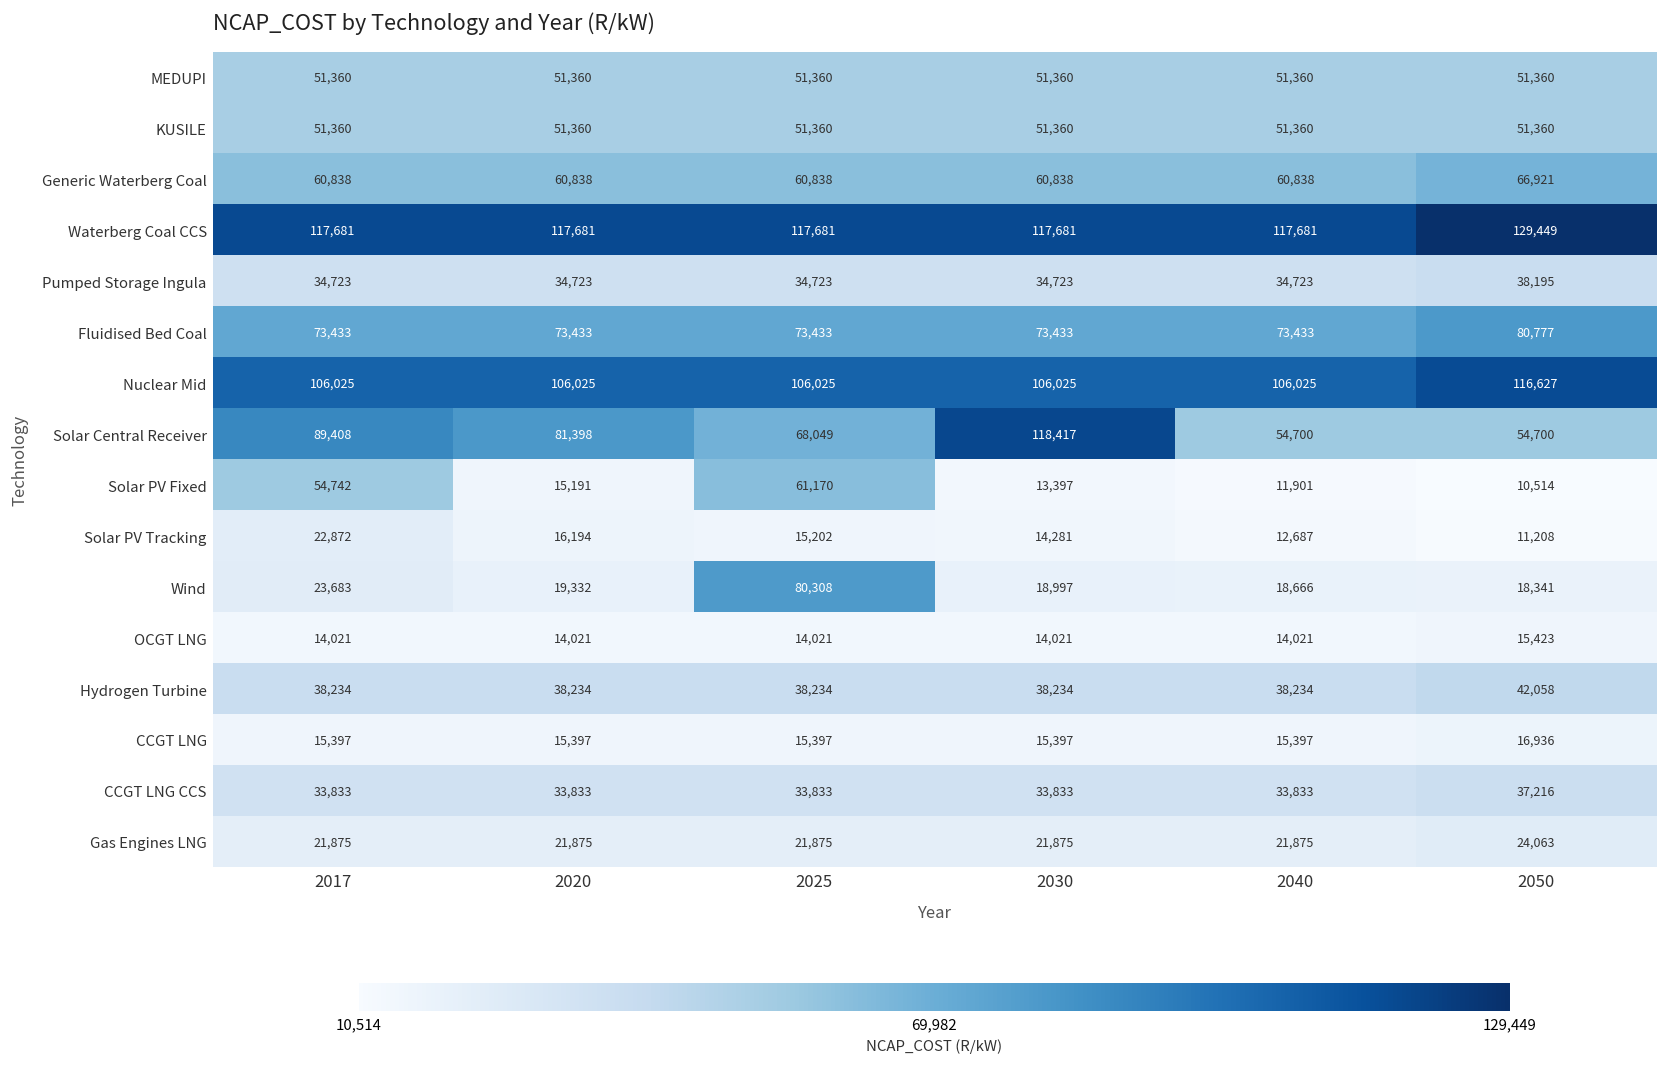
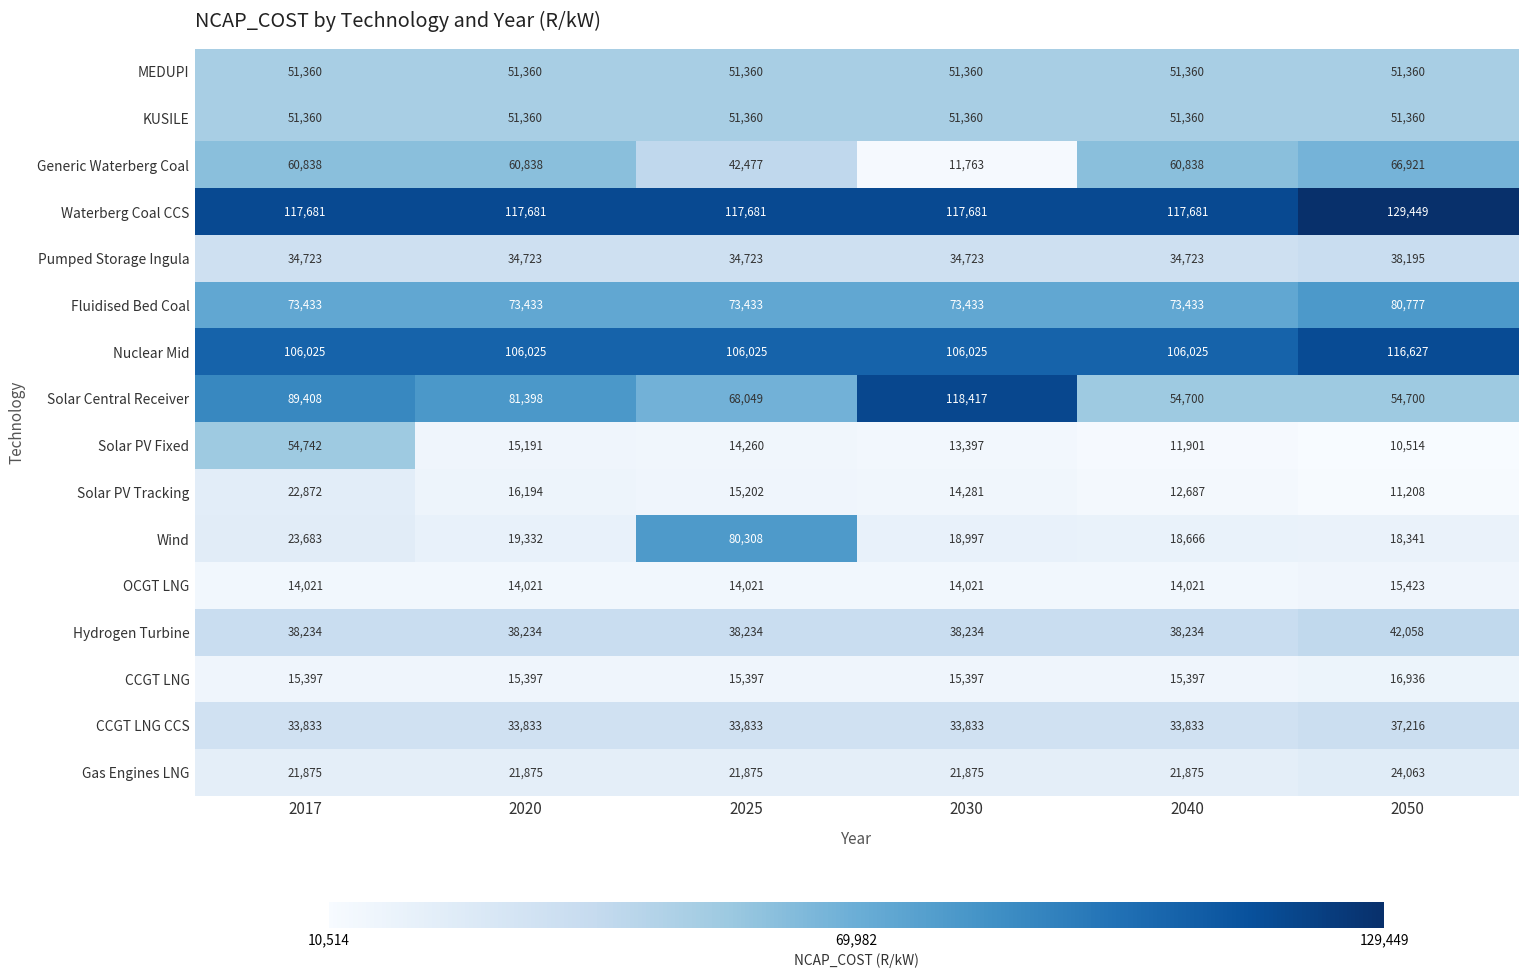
Generic Waterberg Coal, 2025: 60,838 -> 42,477
Generic Waterberg Coal, 2030: 60,838 -> 11,763
Solar PV Fixed, 2025: 61,170 -> 14,260
